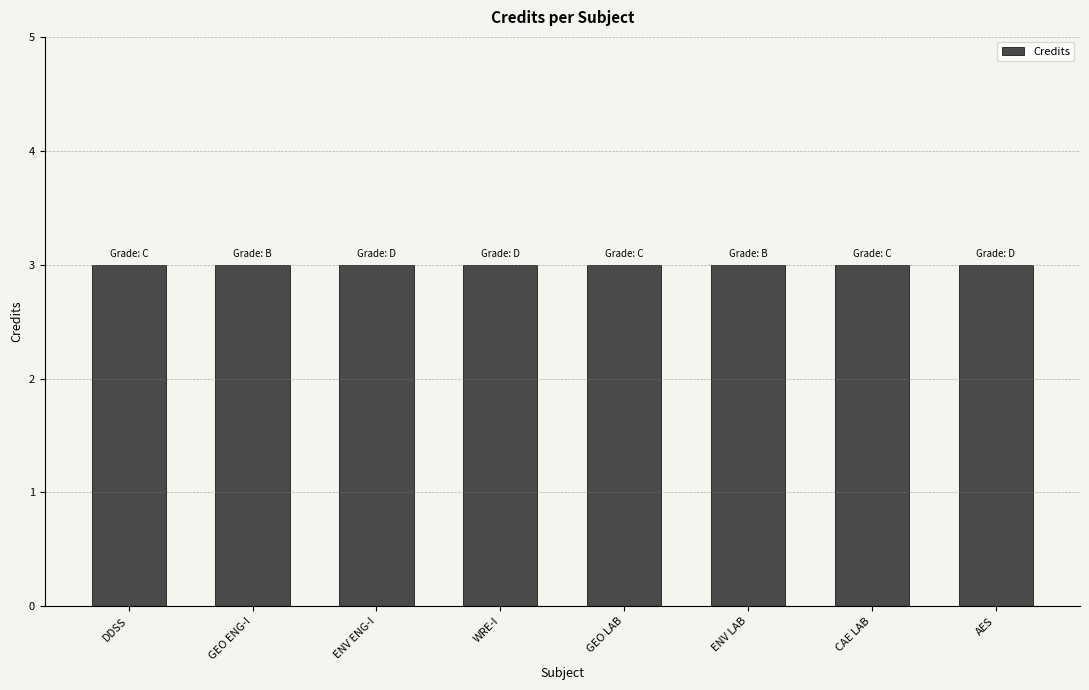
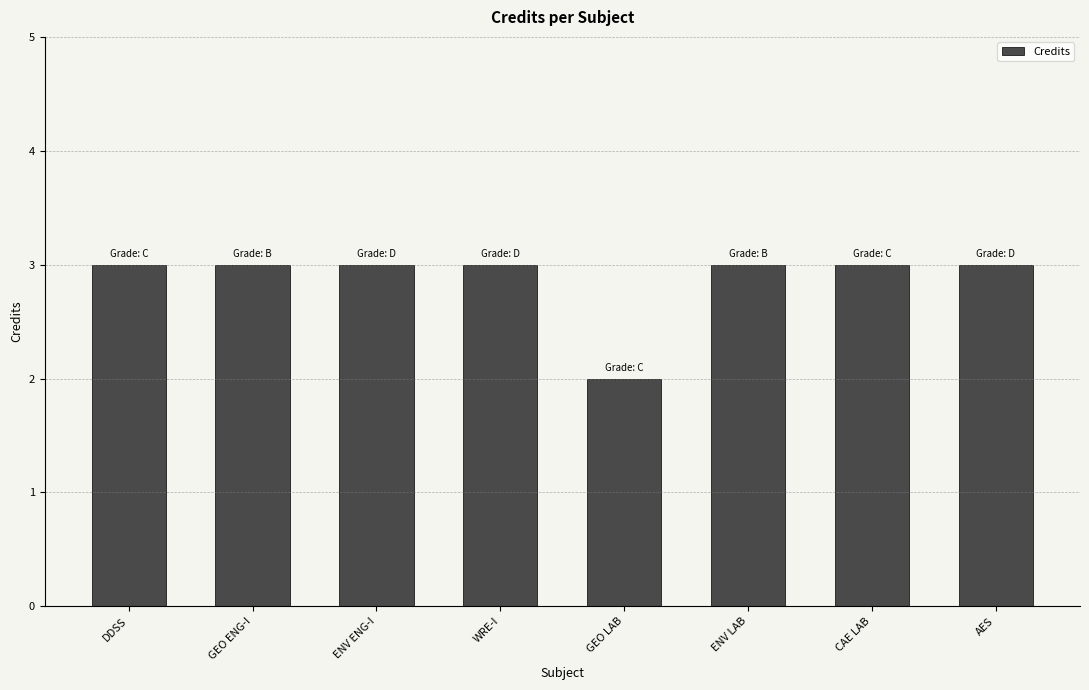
GEO LAB: 3 -> 2
